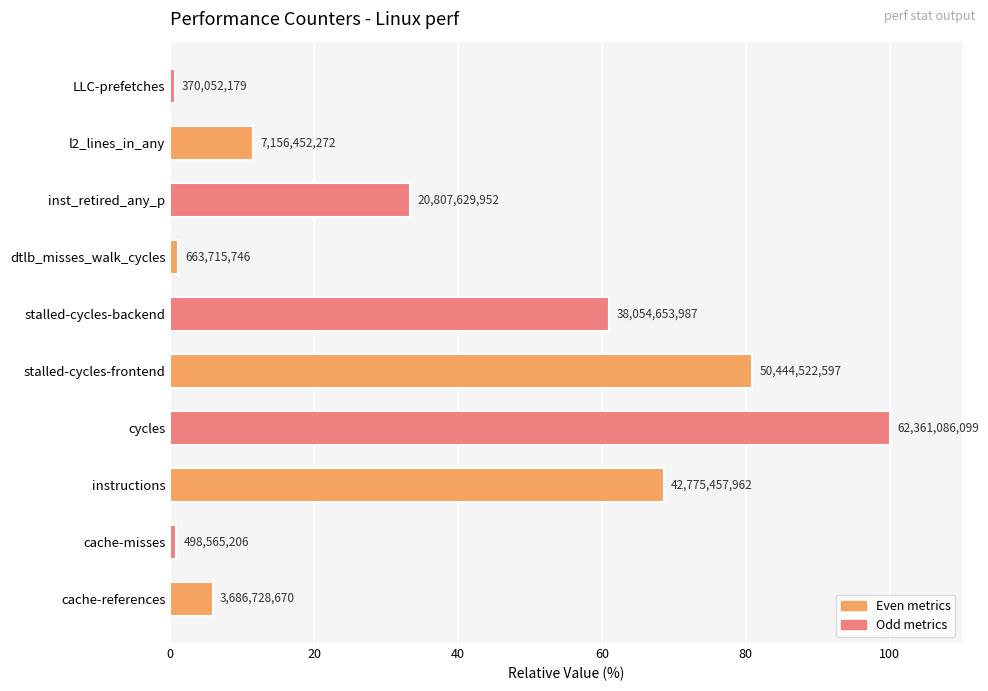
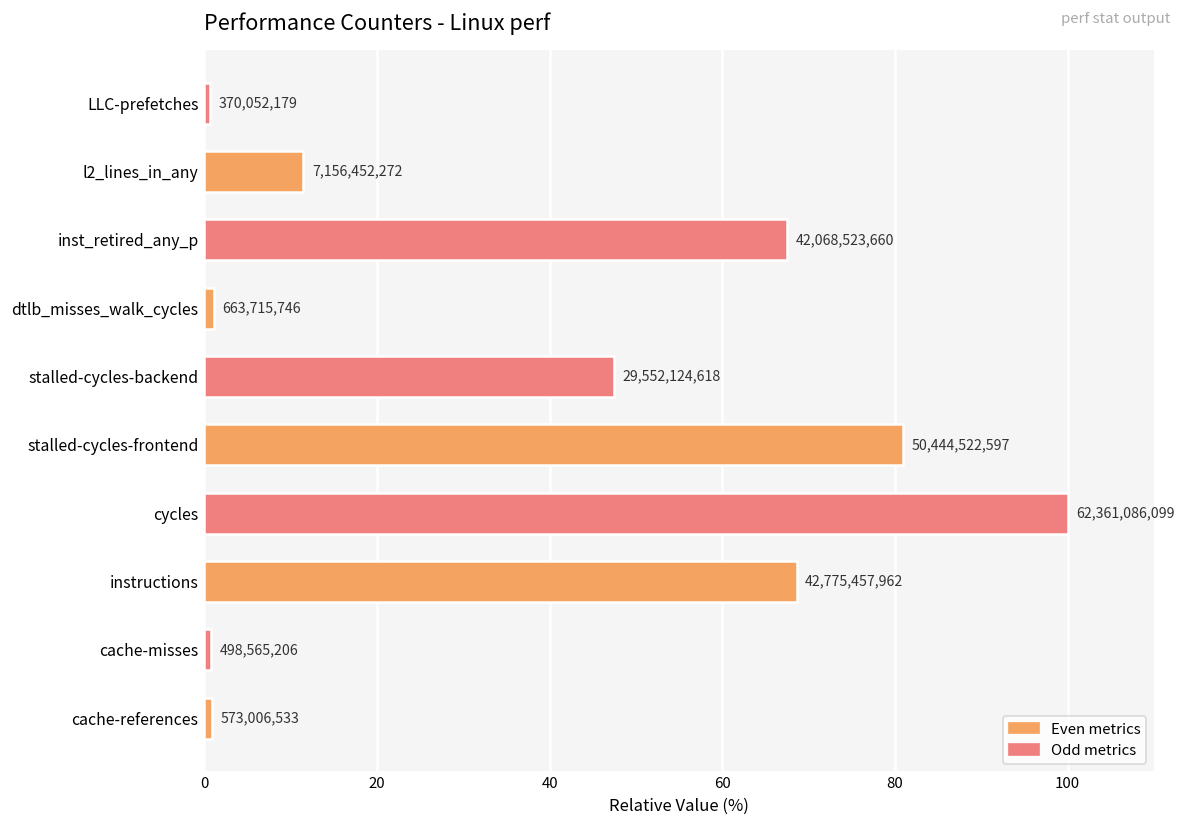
inst_retired_any_p: 20,807,629,952 -> 42,068,523,660
stalled-cycles-backend: 38,054,653,987 -> 29,552,124,618
cache-references: 3,686,728,670 -> 573,006,533
